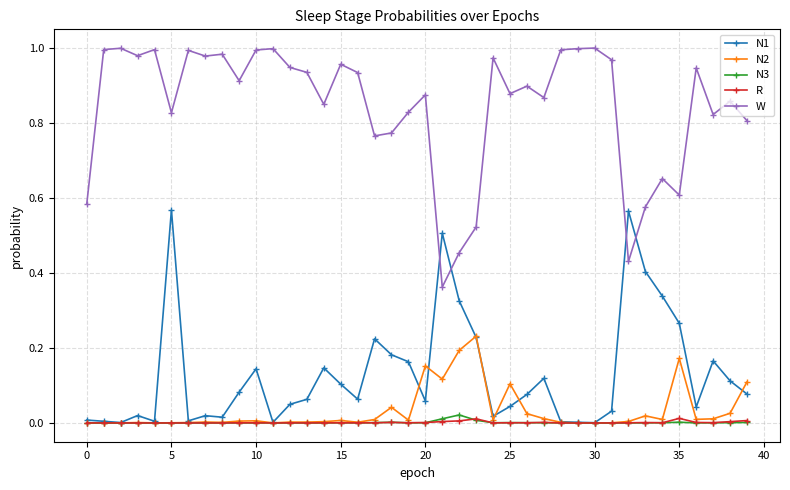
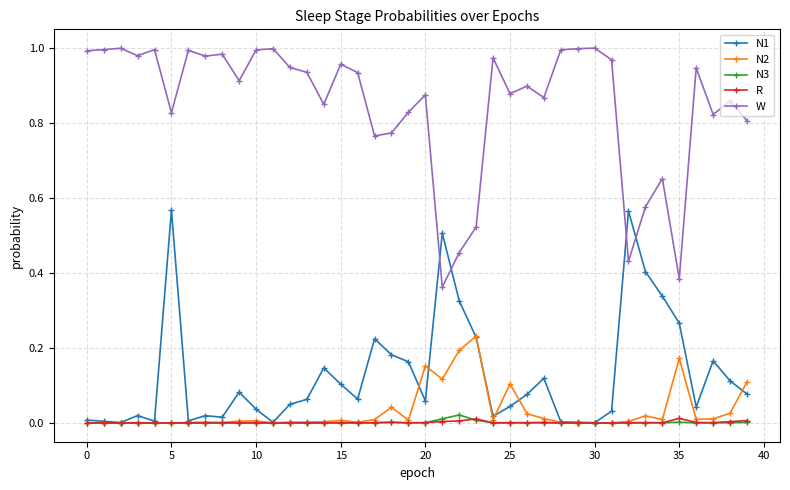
W, 0: 0.58 -> 0.99
N1, 10: 0.14 -> 0.04
W, 35: 0.61 -> 0.38
